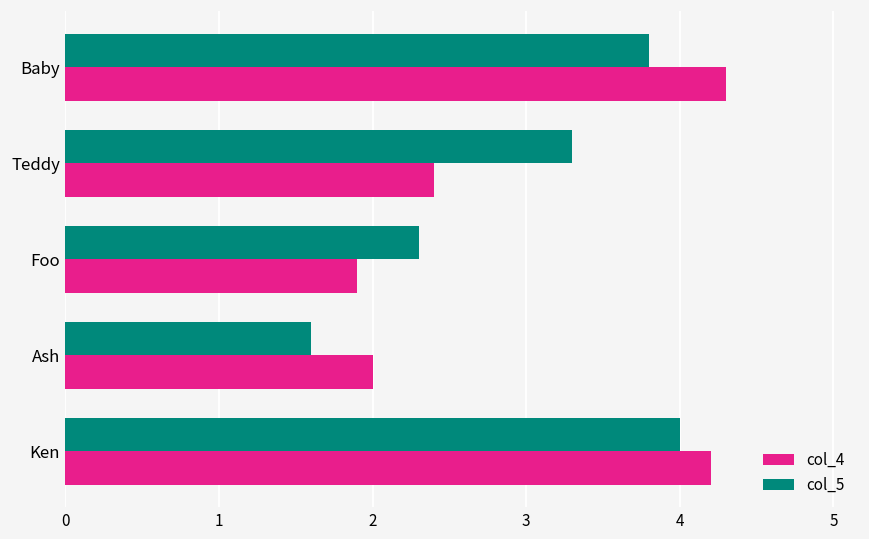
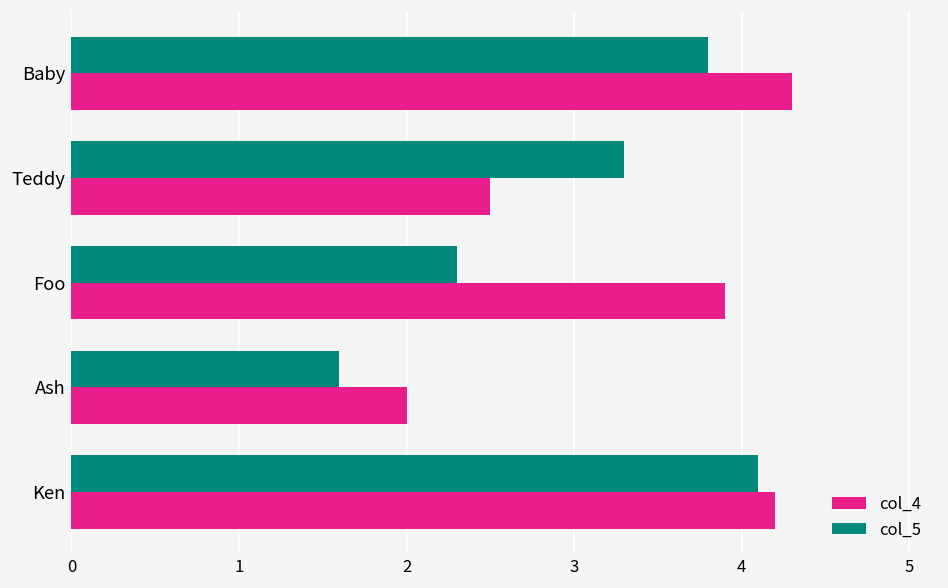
col_4, Teddy: 2.4 -> 2.5
col_4, Foo: 1.9 -> 3.9
col_5, Ken: 4.0 -> 4.1
